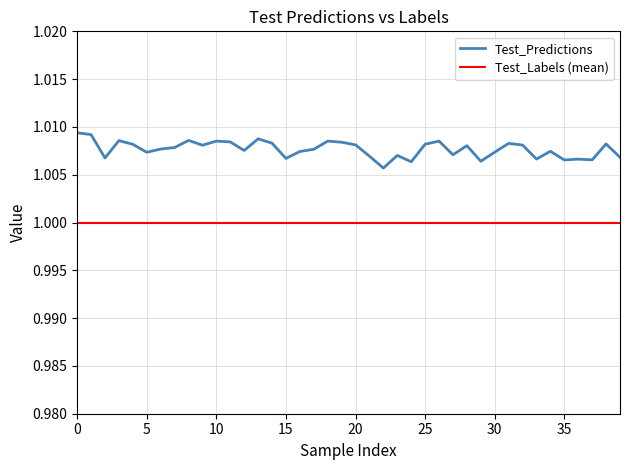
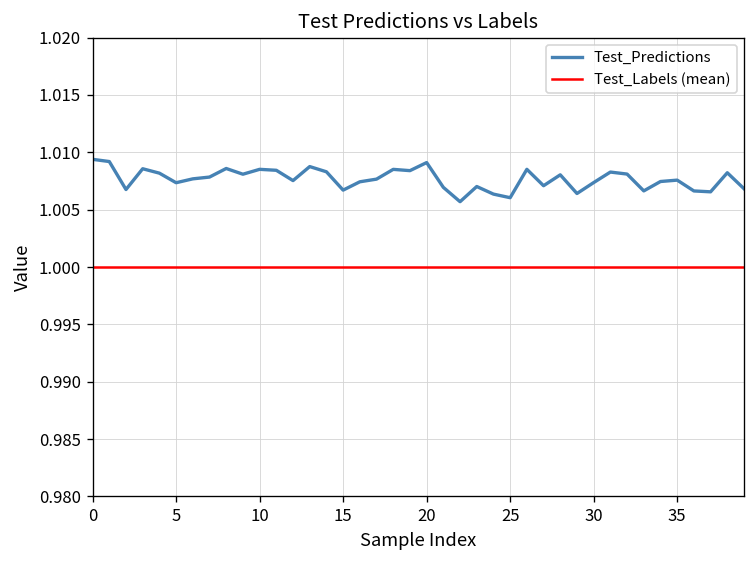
20: 1.008 -> 1.009
25: 1.008 -> 1.006
35: 1.007 -> 1.008
